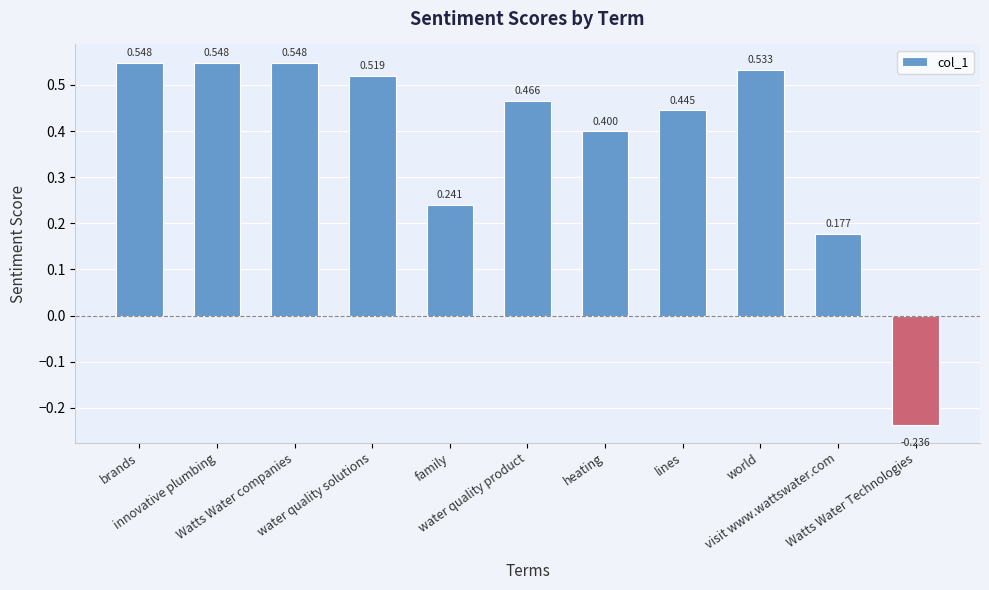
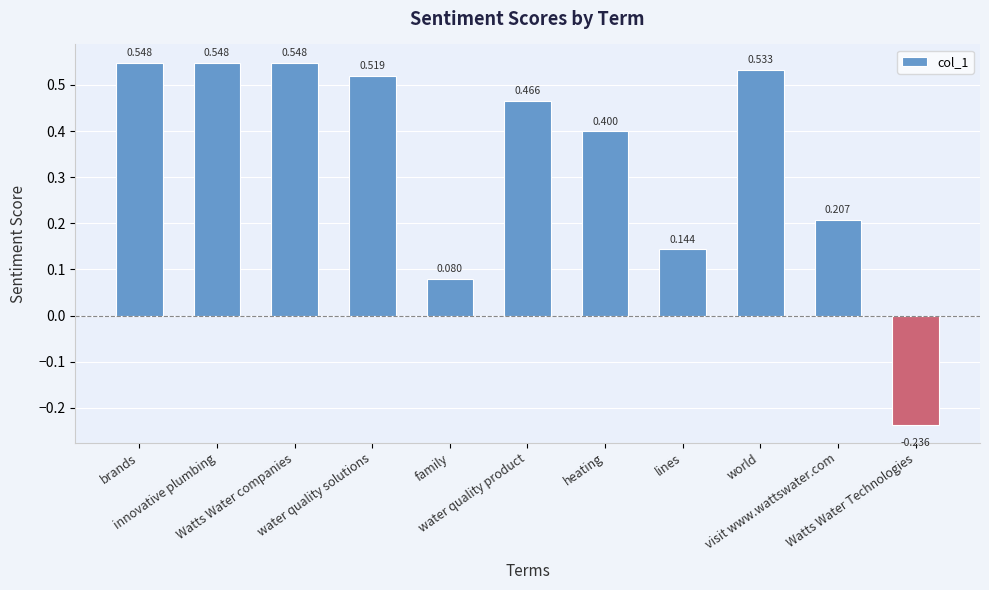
family: 0.241 -> 0.080
lines: 0.445 -> 0.144
visit www.wattswater.com: 0.177 -> 0.207
